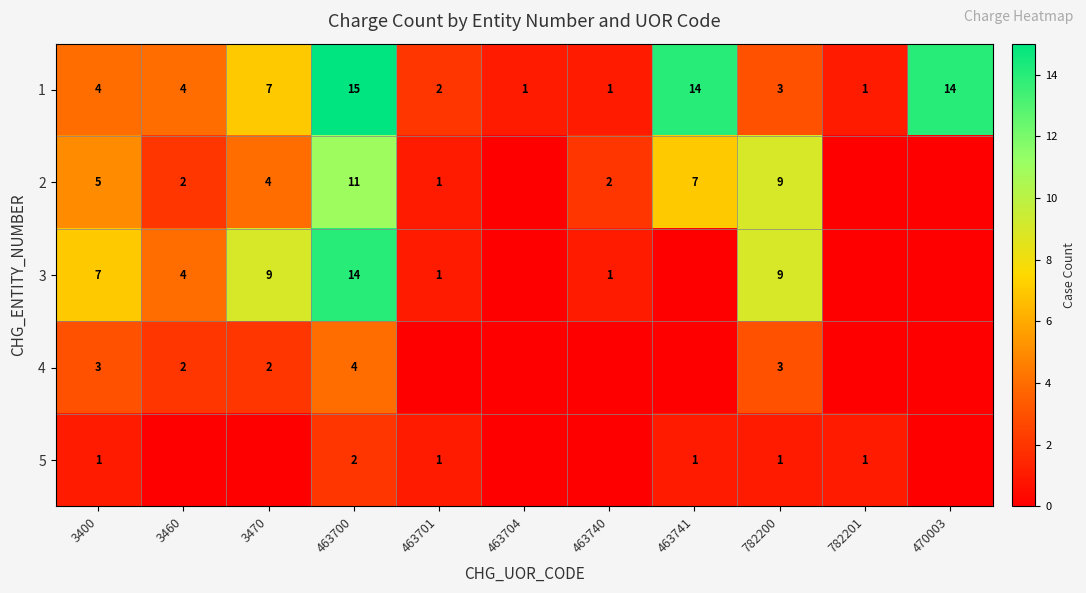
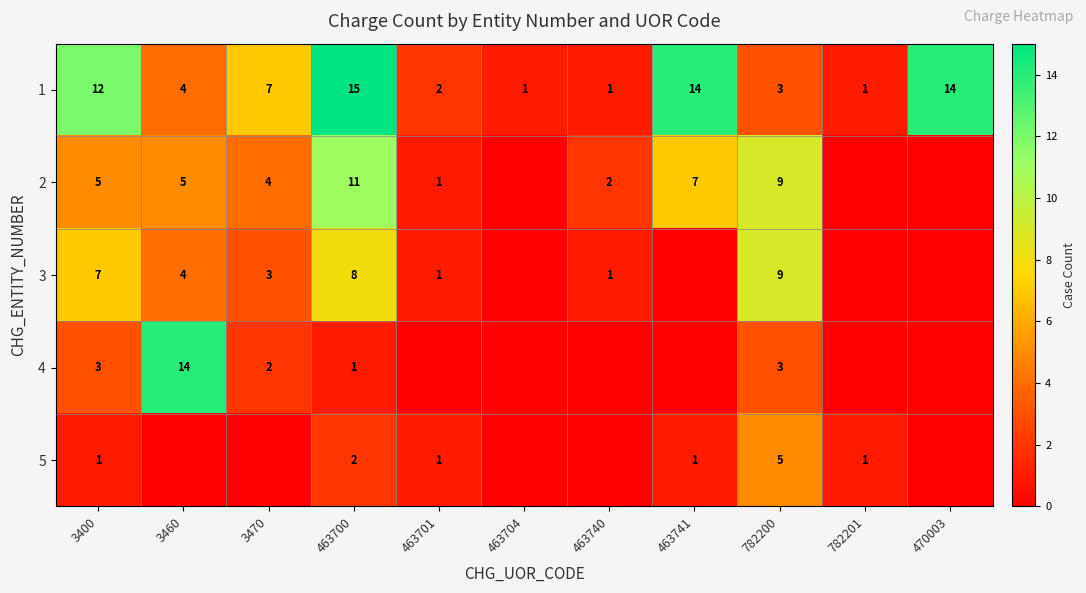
1, 3400: 4 -> 12
2, 3460: 2 -> 5
3, 3470: 9 -> 3
3, 463700: 14 -> 8
4, 3460: 2 -> 14
4, 463700: 4 -> 1
5, 782200: 1 -> 5
